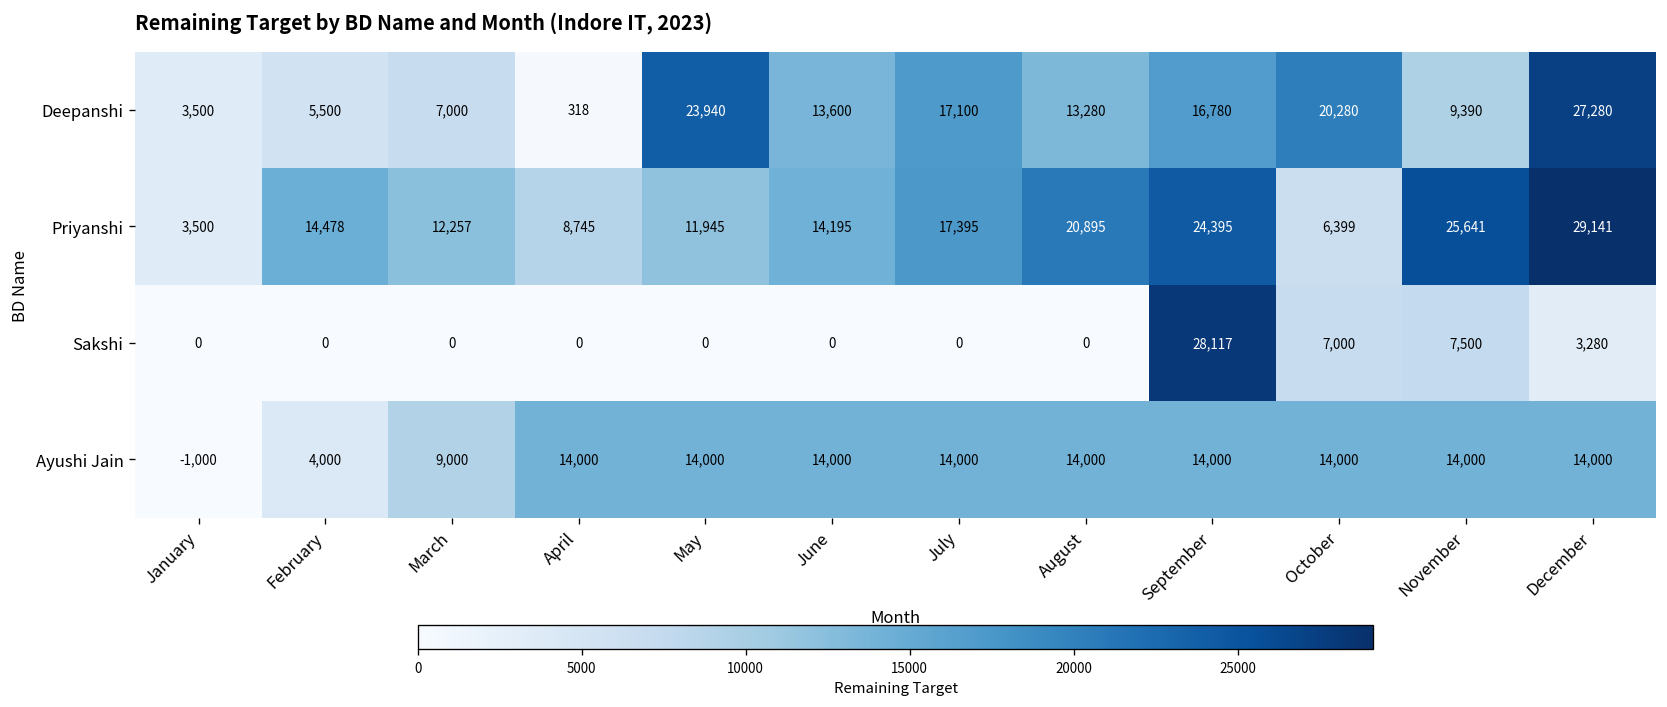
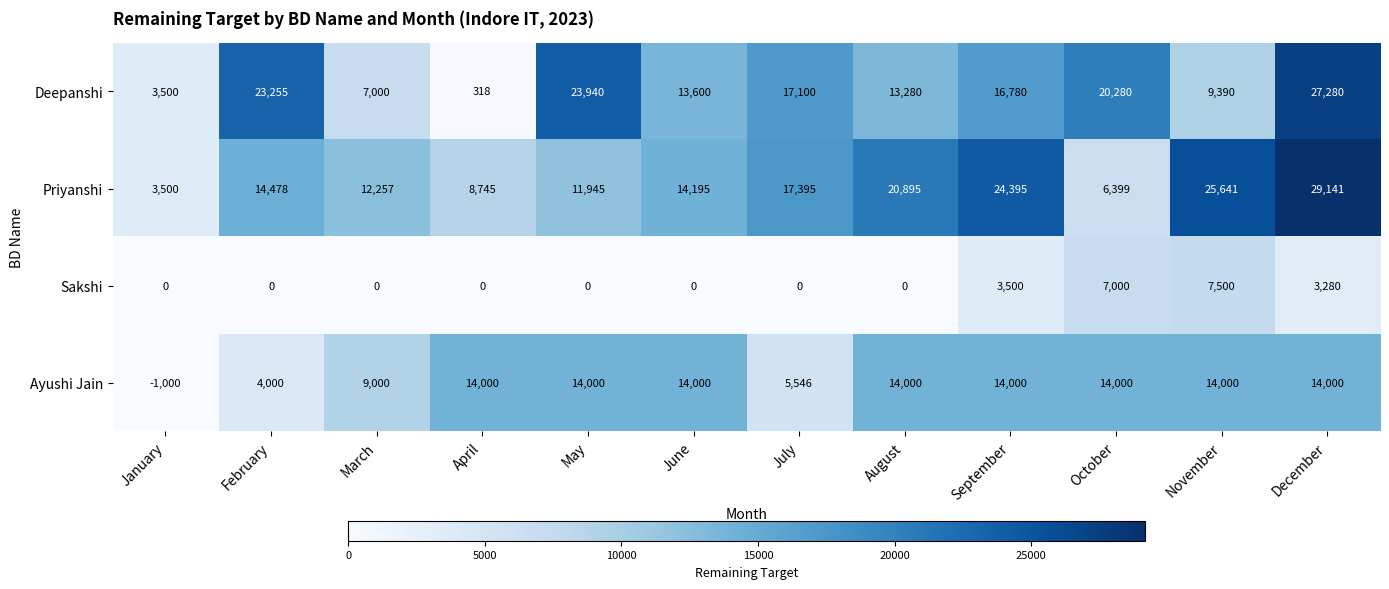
Deepanshi, February: 5,500 -> 23,255
Sakshi, September: 28,117 -> 3,500
Ayushi Jain, July: 14,000 -> 5,546
